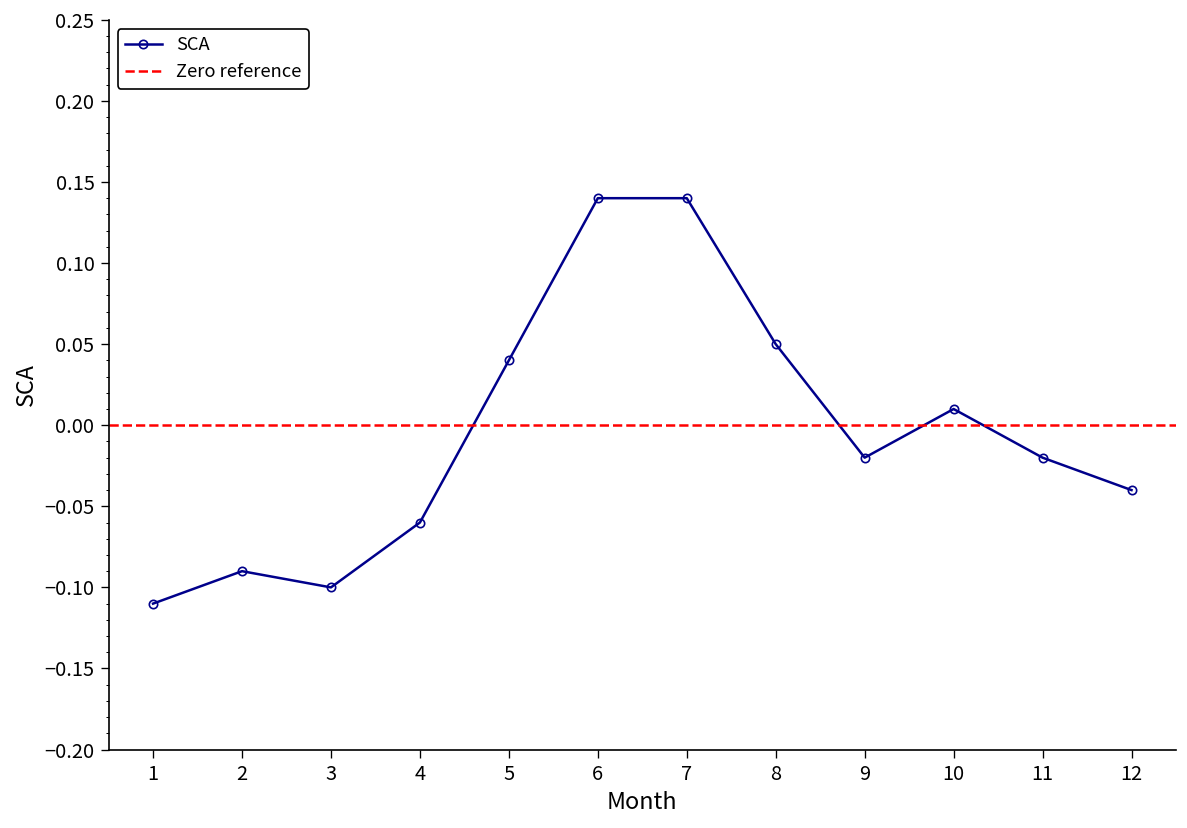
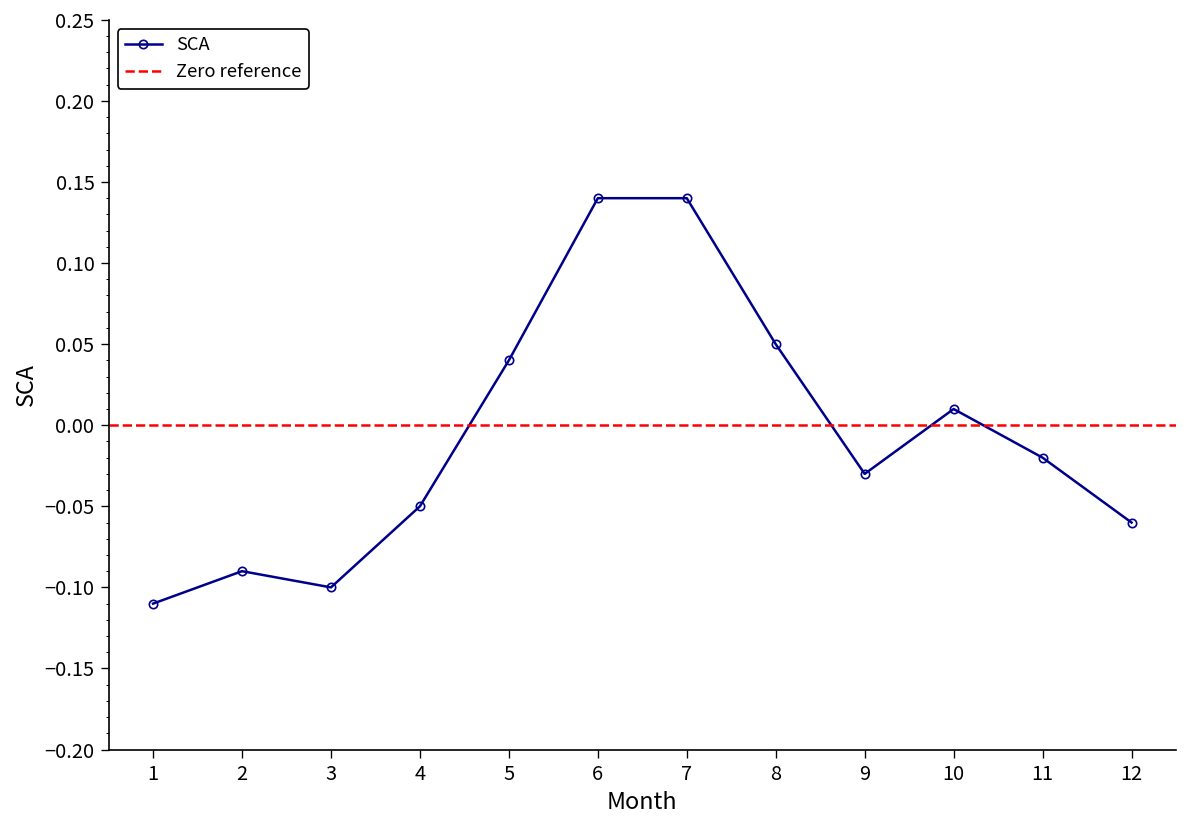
4: -0.06 -> -0.05
9: -0.02 -> -0.03
12: -0.04 -> -0.06
